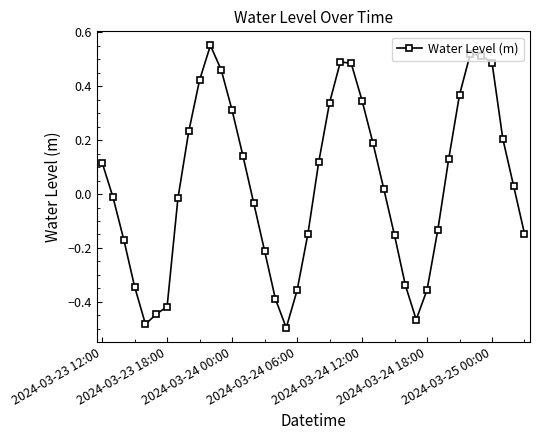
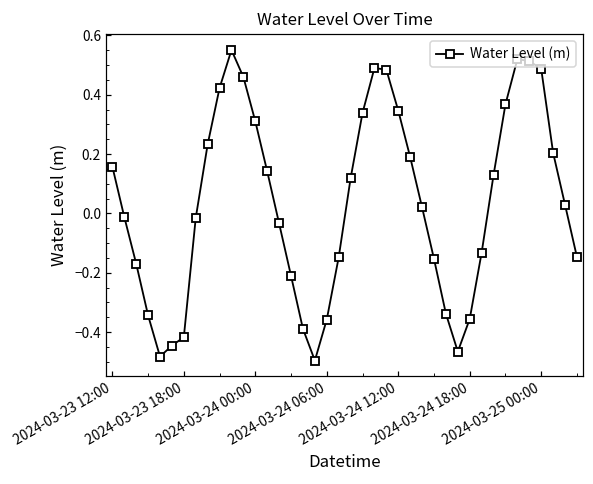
2024-03-23 12:00: 0.12 -> 0.16
